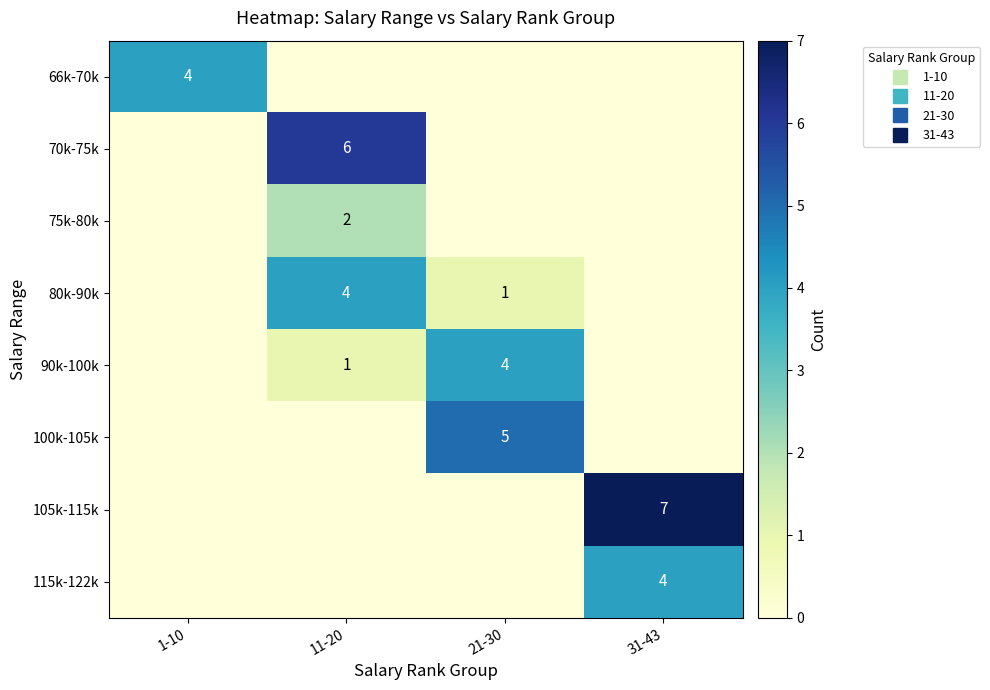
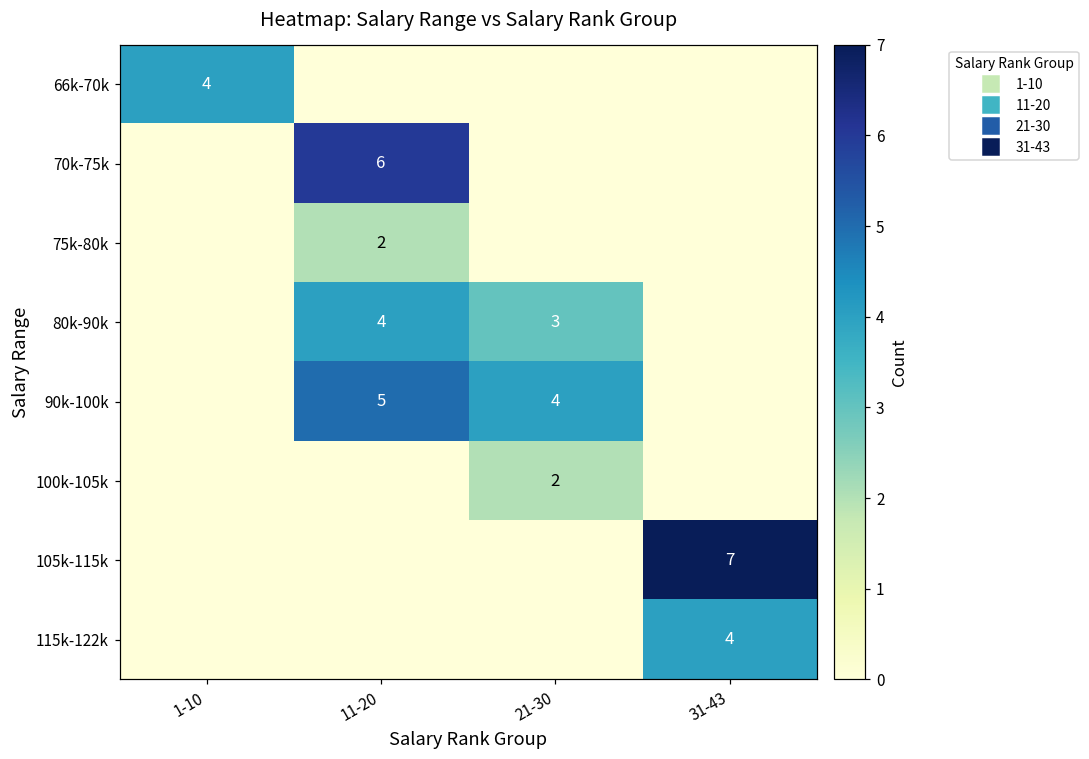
80k-90k, 21-30: 1 -> 3
90k-100k, 11-20: 1 -> 5
100k-105k, 21-30: 5 -> 2
